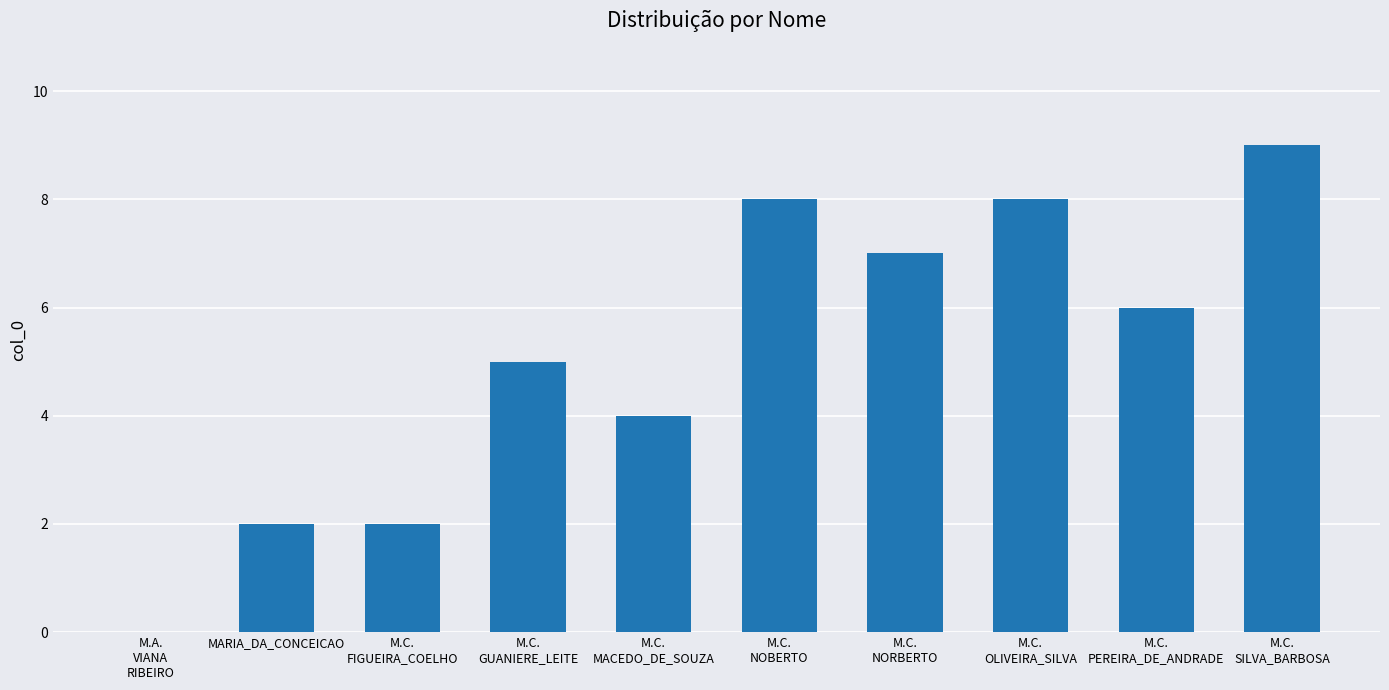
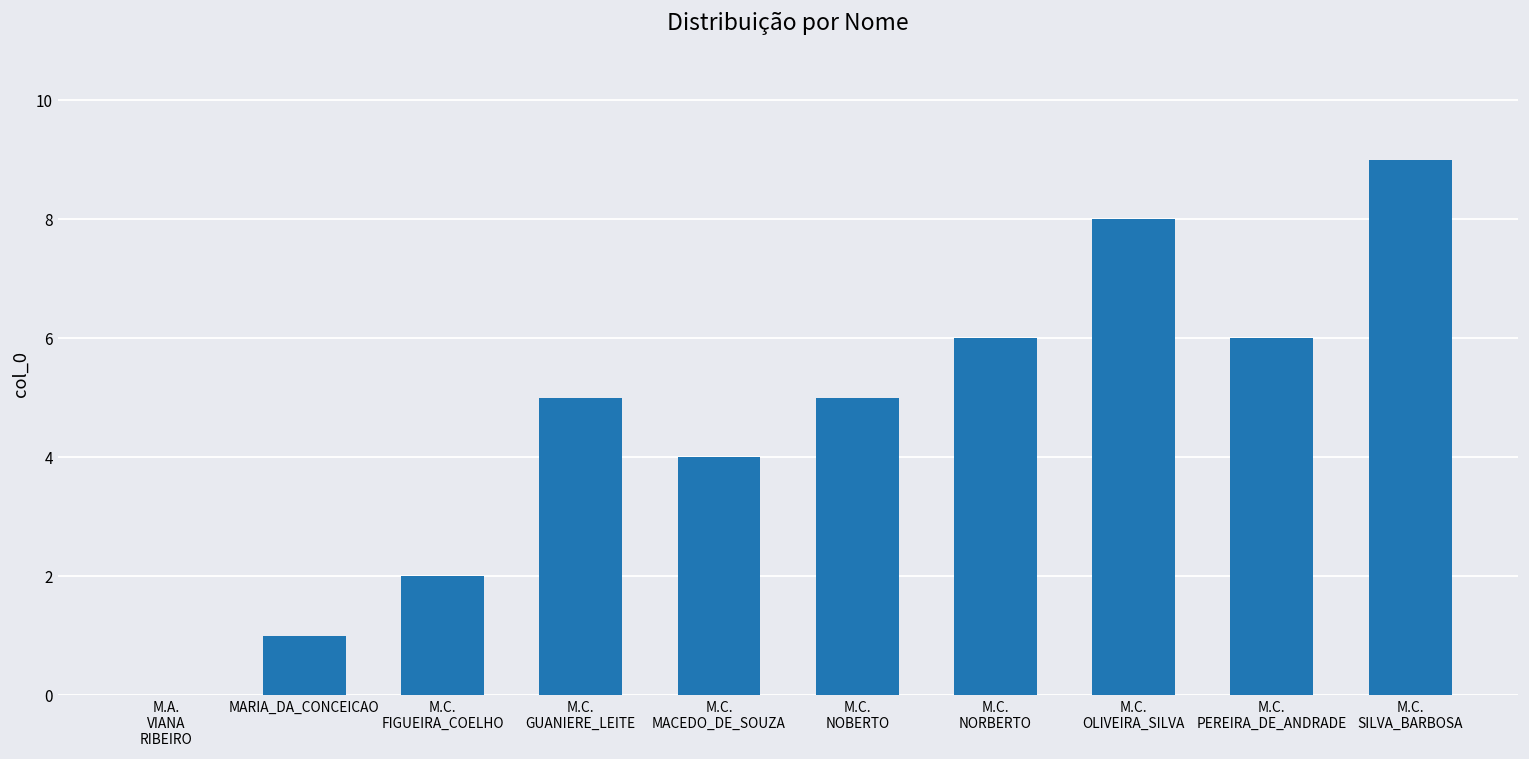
MARIA_DA_CONCEICAO: 2 -> 1
M.C. NOBERTO: 8 -> 5
M.C. NORBERTO: 7 -> 6
